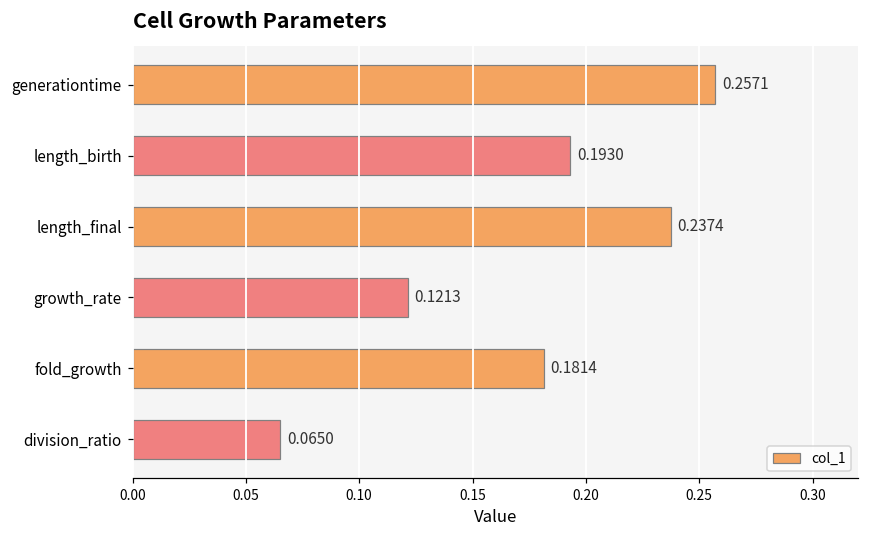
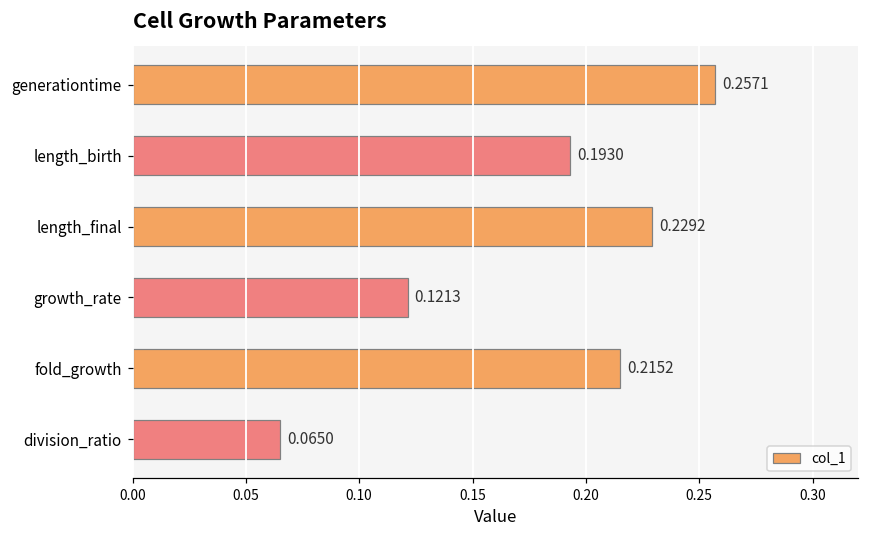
length_final: 0.2374 -> 0.2292
fold_growth: 0.1814 -> 0.2152
